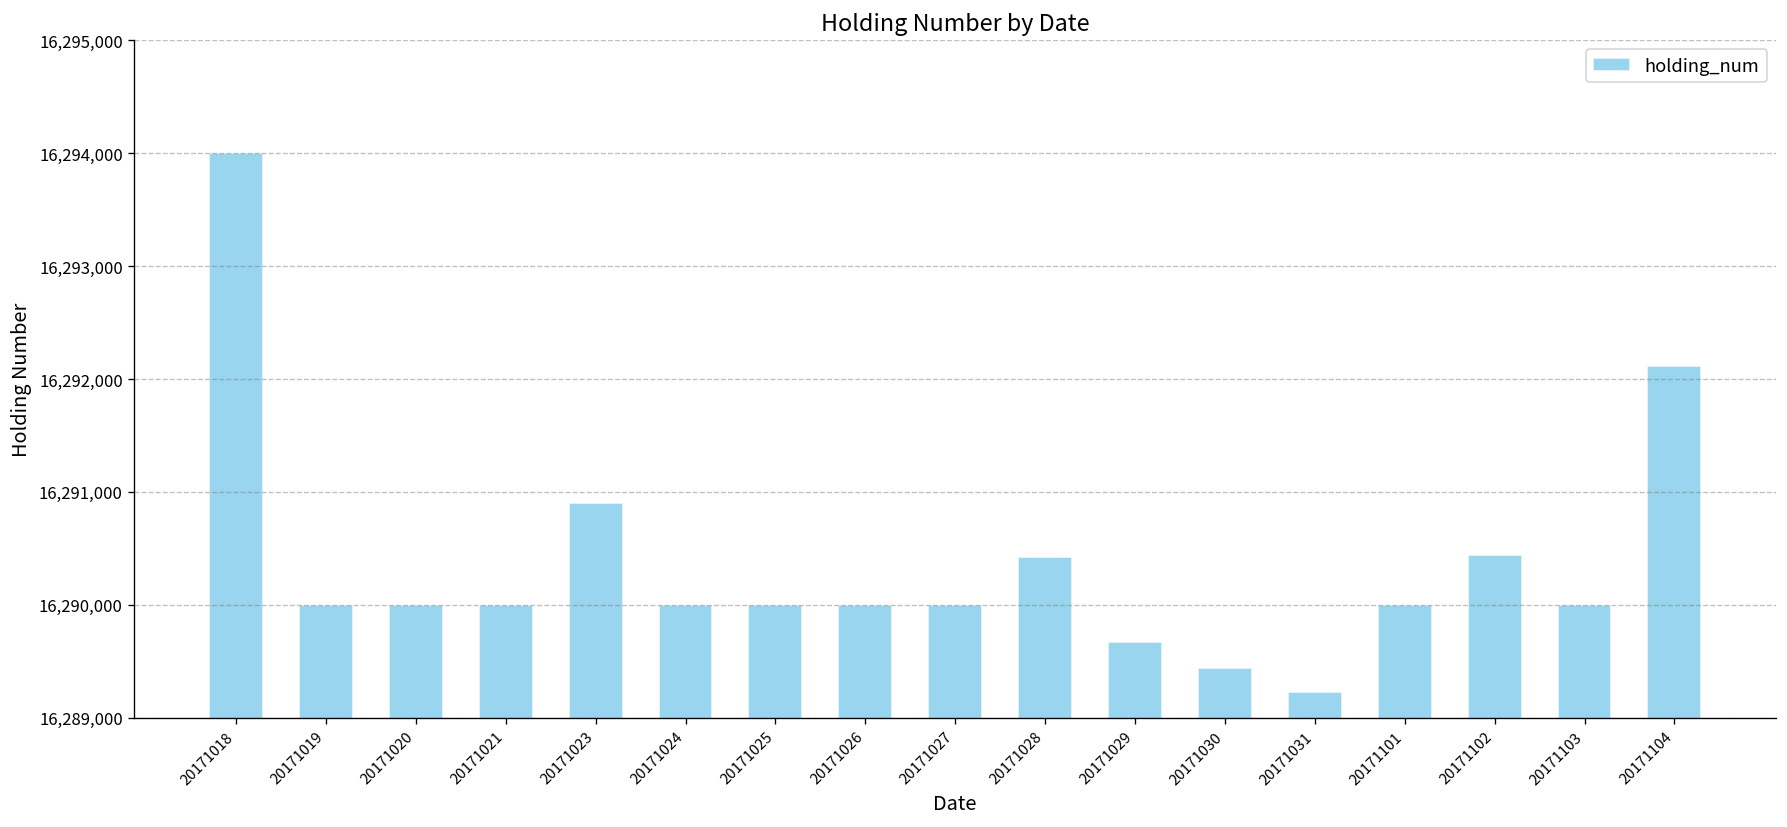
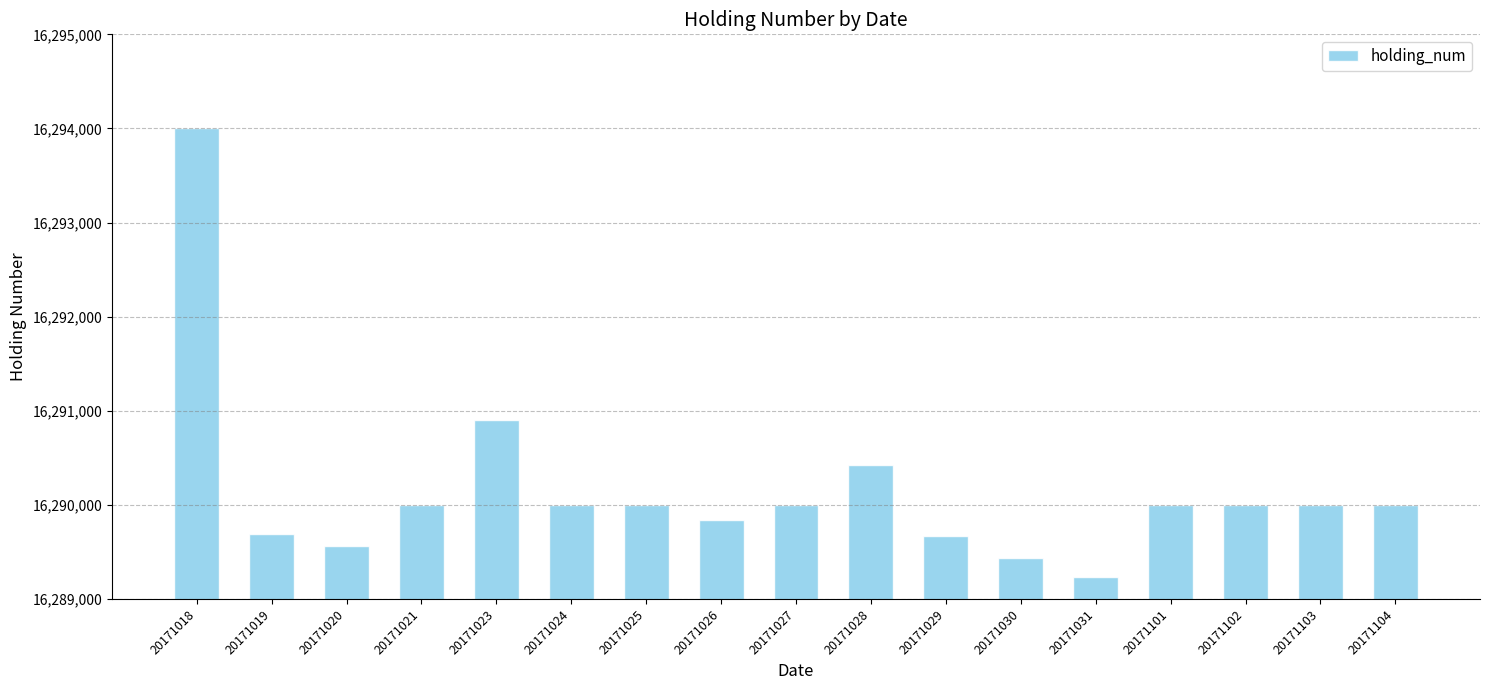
20171019: 16,290,000 -> 16,289,700
20171020: 16,290,000 -> 16,289,600
20171026: 16,290,000 -> 16,289,800
20171102: 16,290,400 -> 16,290,000
20171104: 16,292,100 -> 16,290,000
